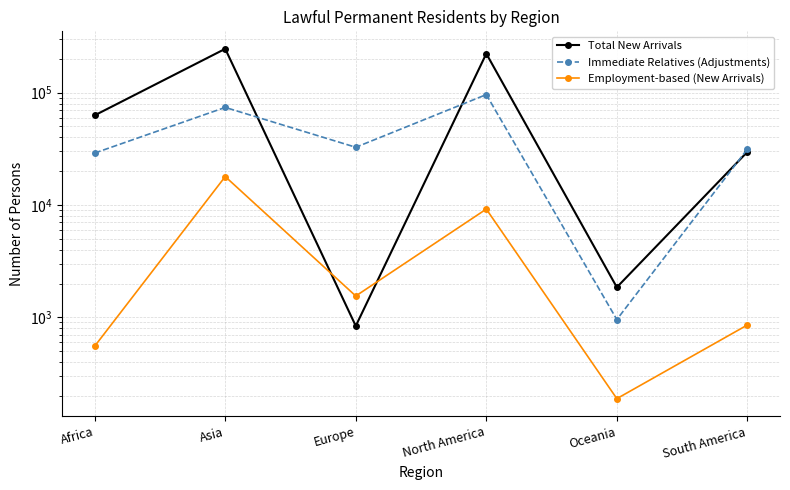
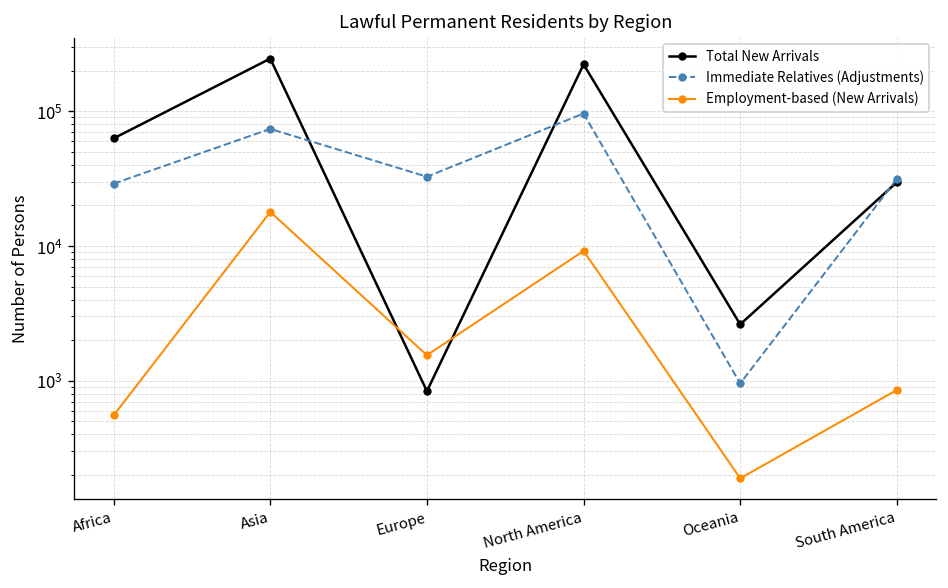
Total New Arrivals, Oceania: 1900 -> 2600
